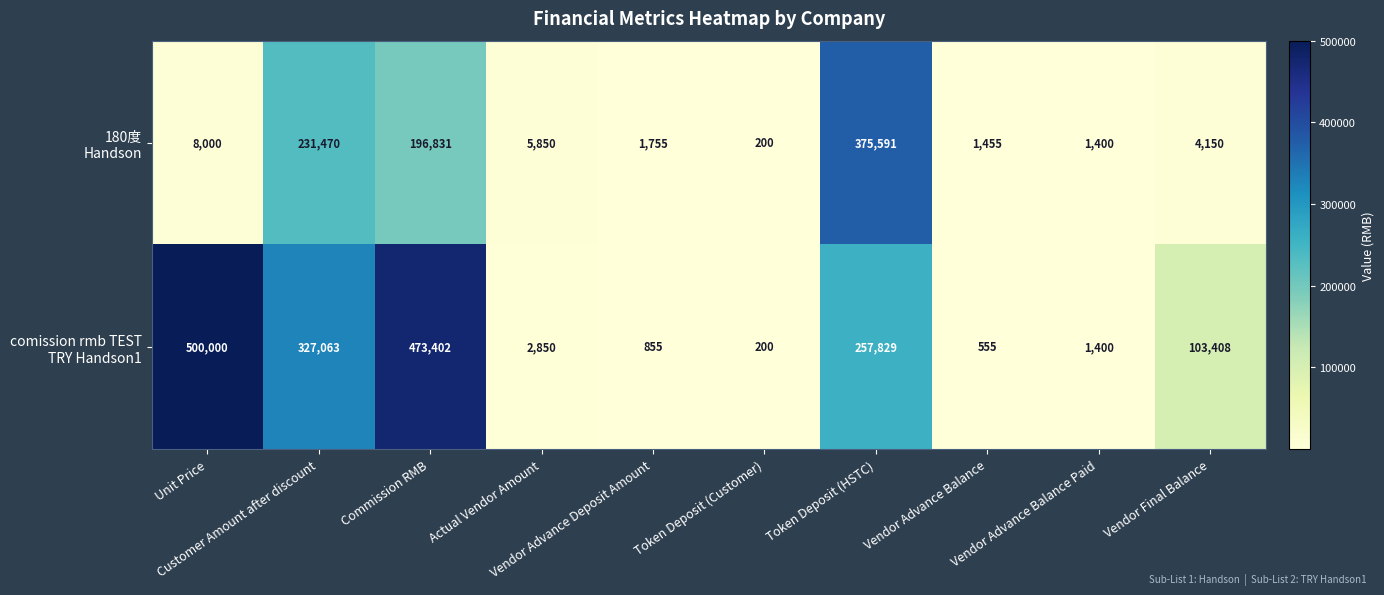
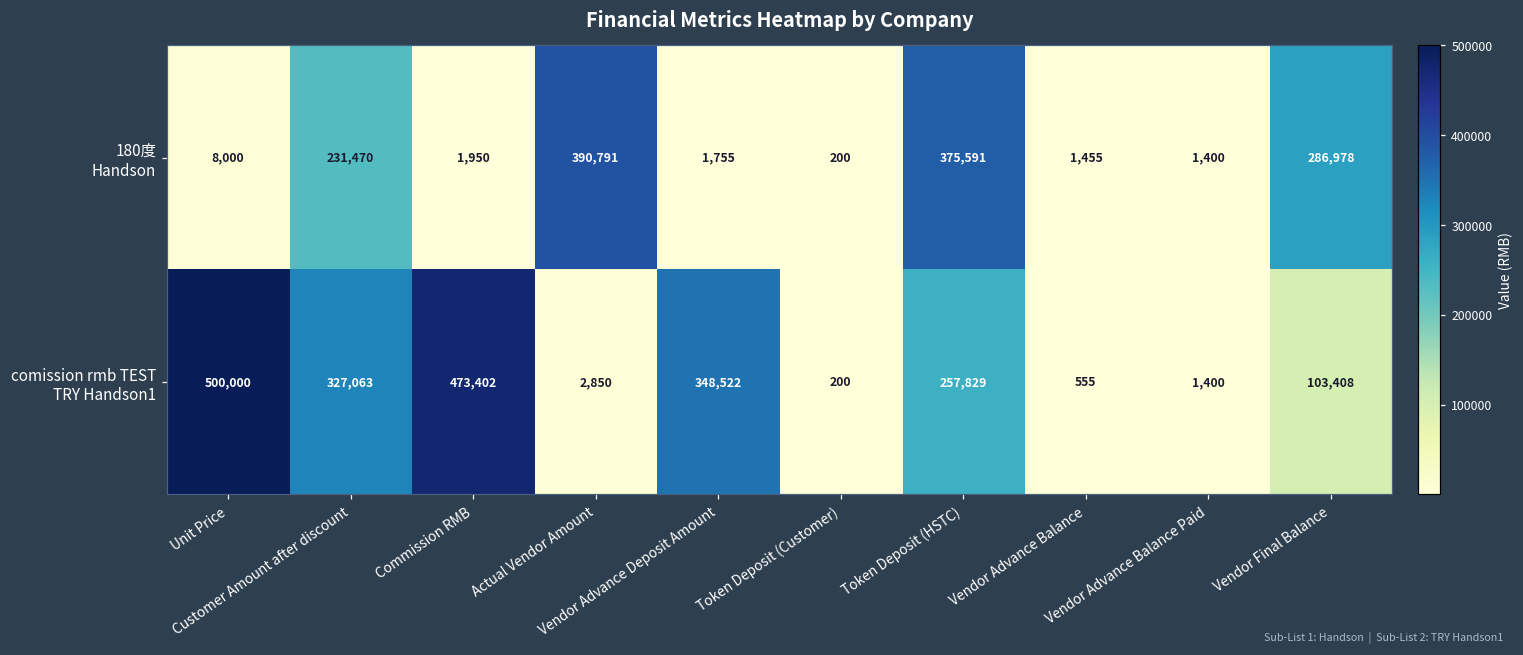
180度 Handson, Commission RMB: 196,831 -> 1,950
180度 Handson, Actual Vendor Amount: 5,850 -> 390,791
180度 Handson, Vendor Final Balance: 4,150 -> 286,978
comission rmb TEST TRY Handson1, Vendor Advance Deposit Amount: 855 -> 348,522
